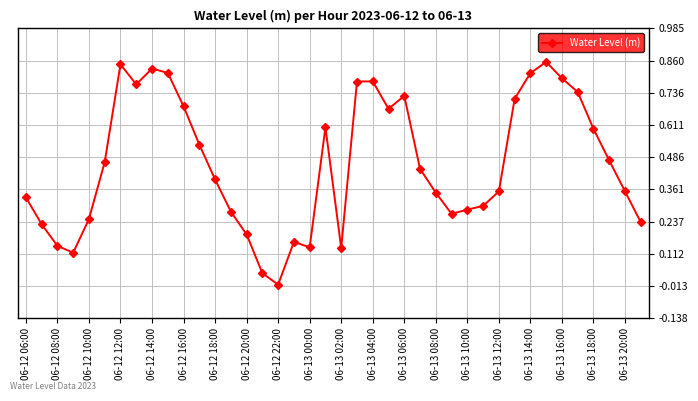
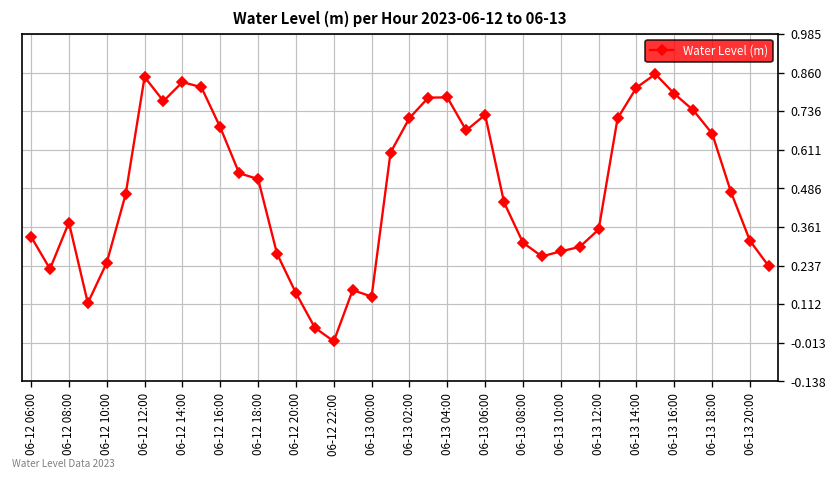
06-12 08:00: 0.14 -> 0.38
06-12 18:00: 0.40 -> 0.52
06-12 20:00: 0.19 -> 0.15
06-13 02:00: 0.13 -> 0.71
06-13 08:00: 0.35 -> 0.31
06-13 18:00: 0.60 -> 0.66
06-13 20:00: 0.35 -> 0.32
